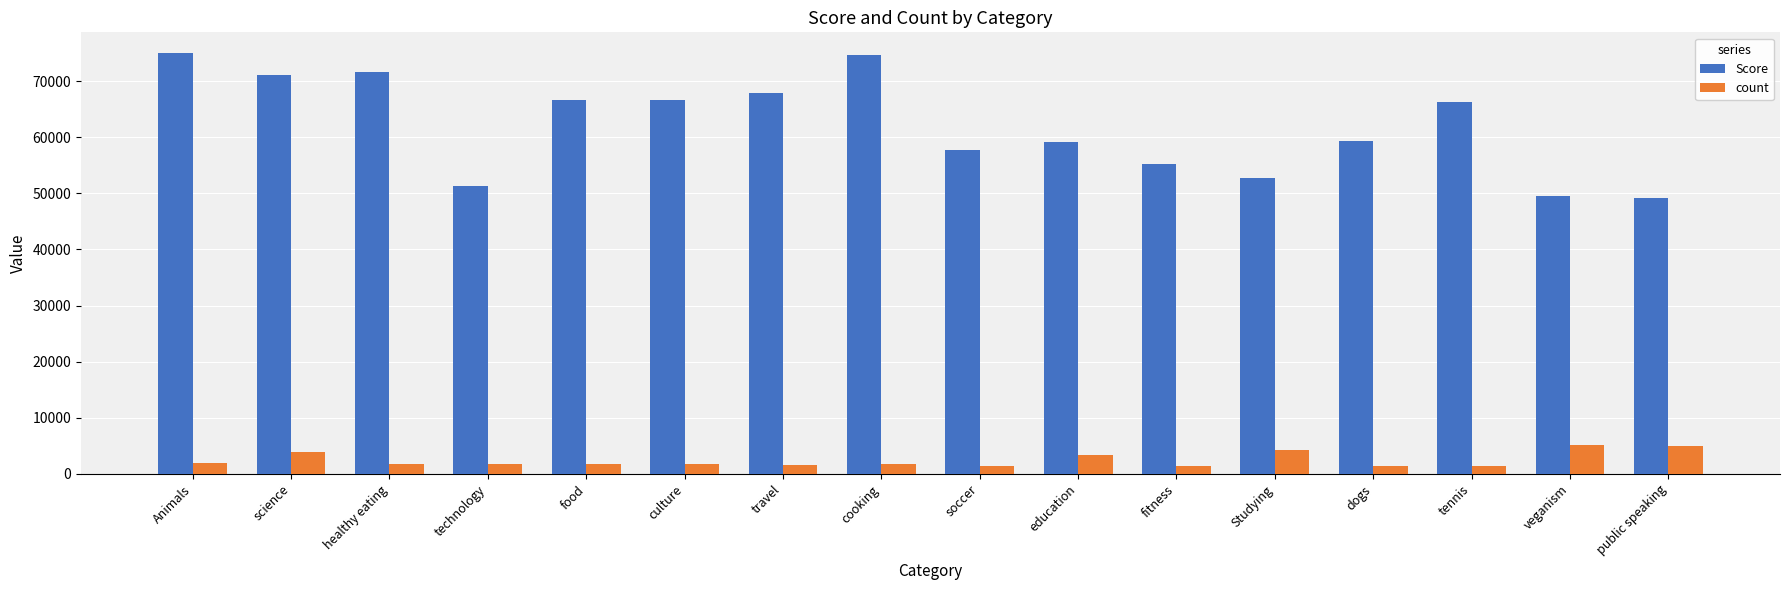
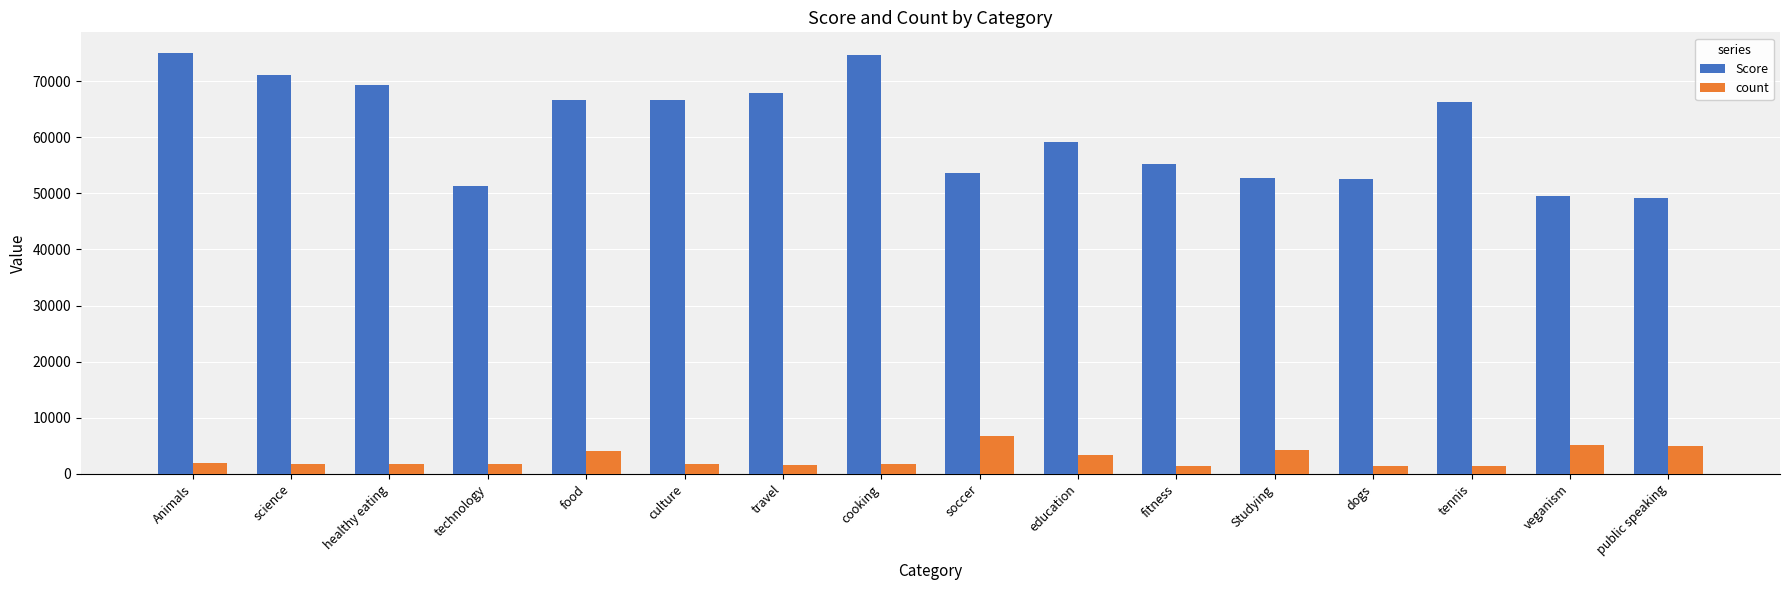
count, science: 4000 -> 2000
Score, healthy eating: 72000 -> 69000
count, food: 2000 -> 4000
Score, soccer: 58000 -> 54000
count, soccer: 1000 -> 7000
Score, dogs: 59000 -> 53000
